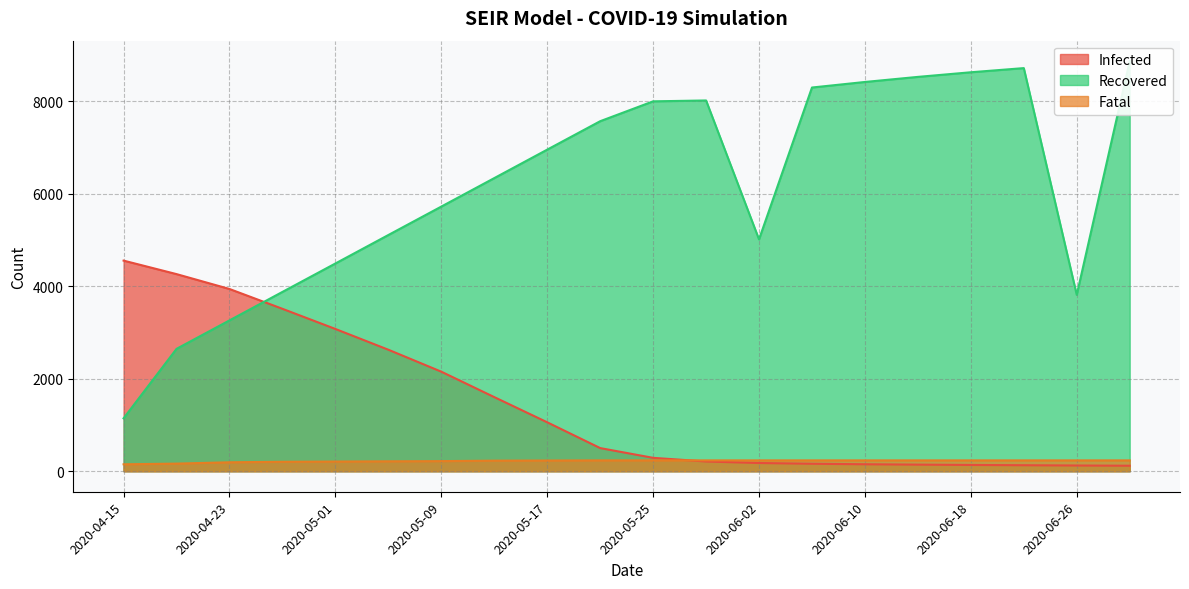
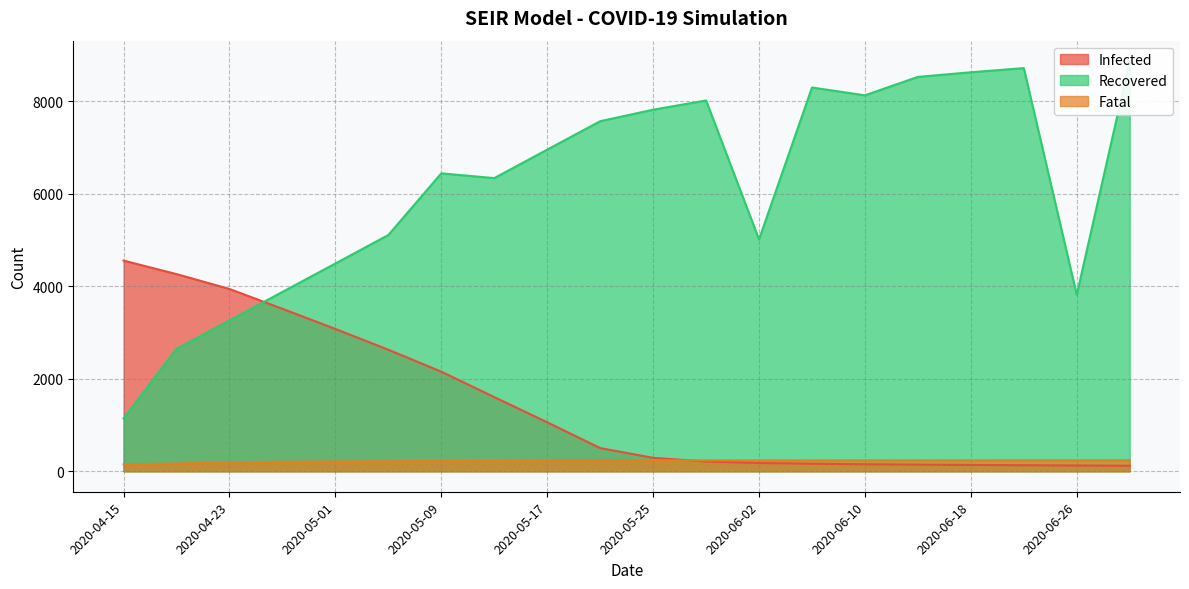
Recovered, 2020-05-09: 5700 -> 6400
Recovered, 2020-05-25: 8000 -> 7800
Recovered, 2020-06-10: 8400 -> 8100
